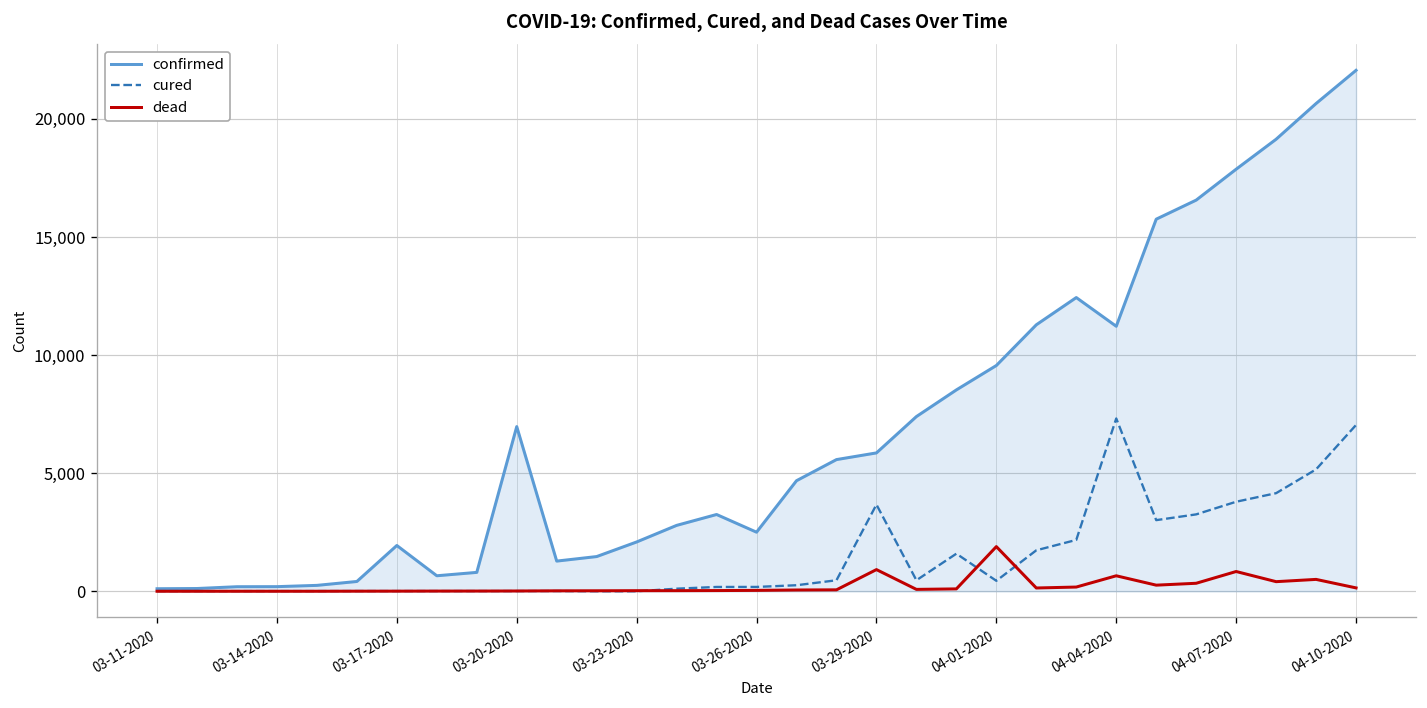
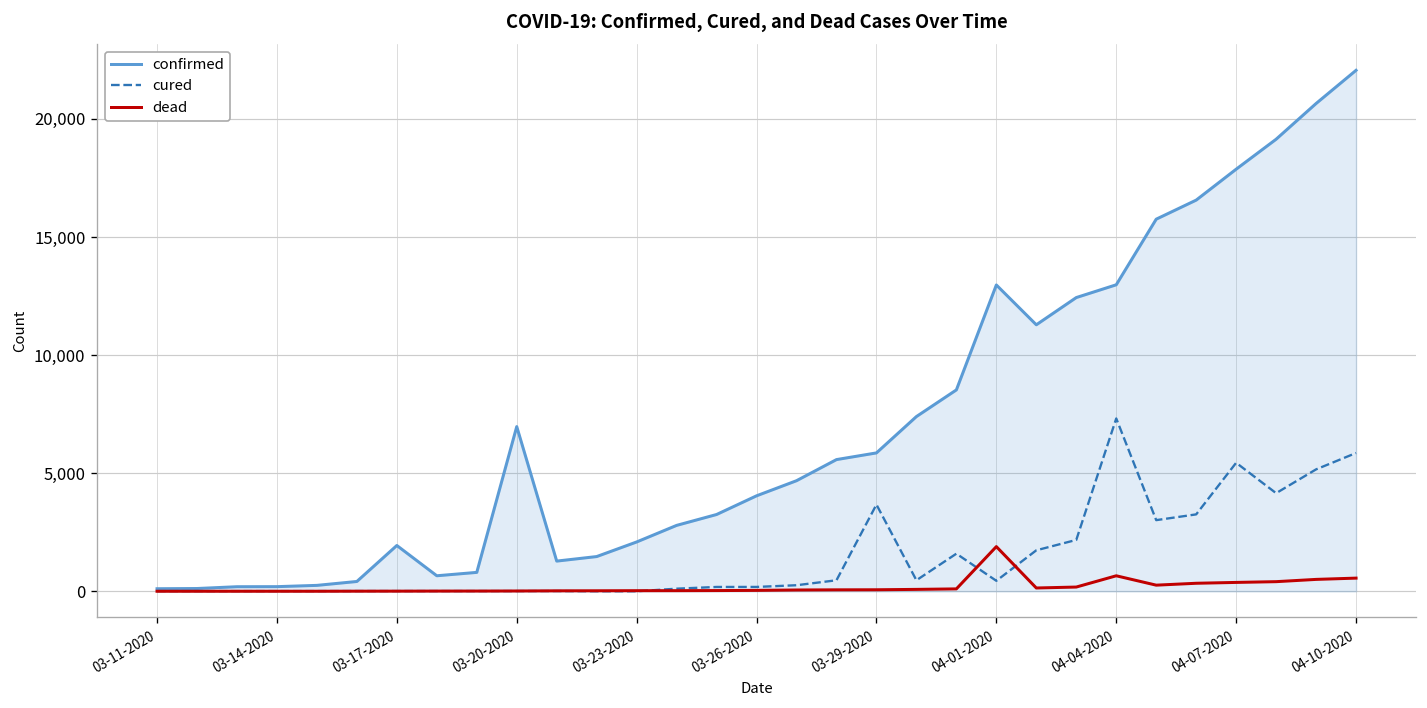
confirmed, 03-26-2020: 2,500 -> 4,000
dead, 03-29-2020: 900 -> 100
confirmed, 04-01-2020: 9,600 -> 13,000
confirmed, 04-04-2020: 11,200 -> 13,000
cured, 04-07-2020: 3,800 -> 5,400
dead, 04-07-2020: 800 -> 400
cured, 04-10-2020: 7,000 -> 5,900
dead, 04-10-2020: 100 -> 600
